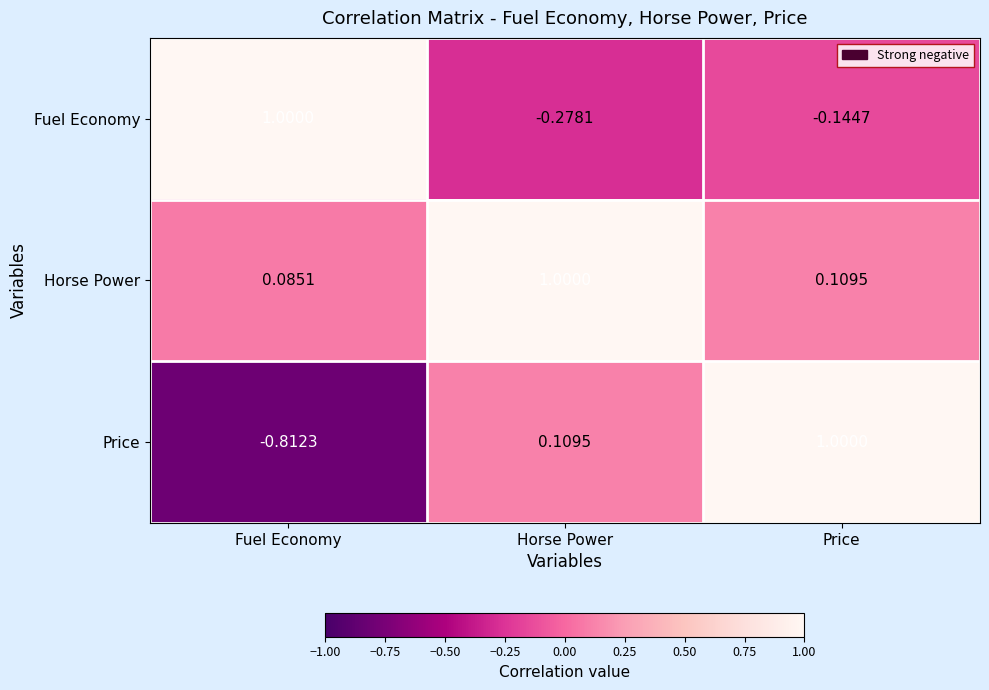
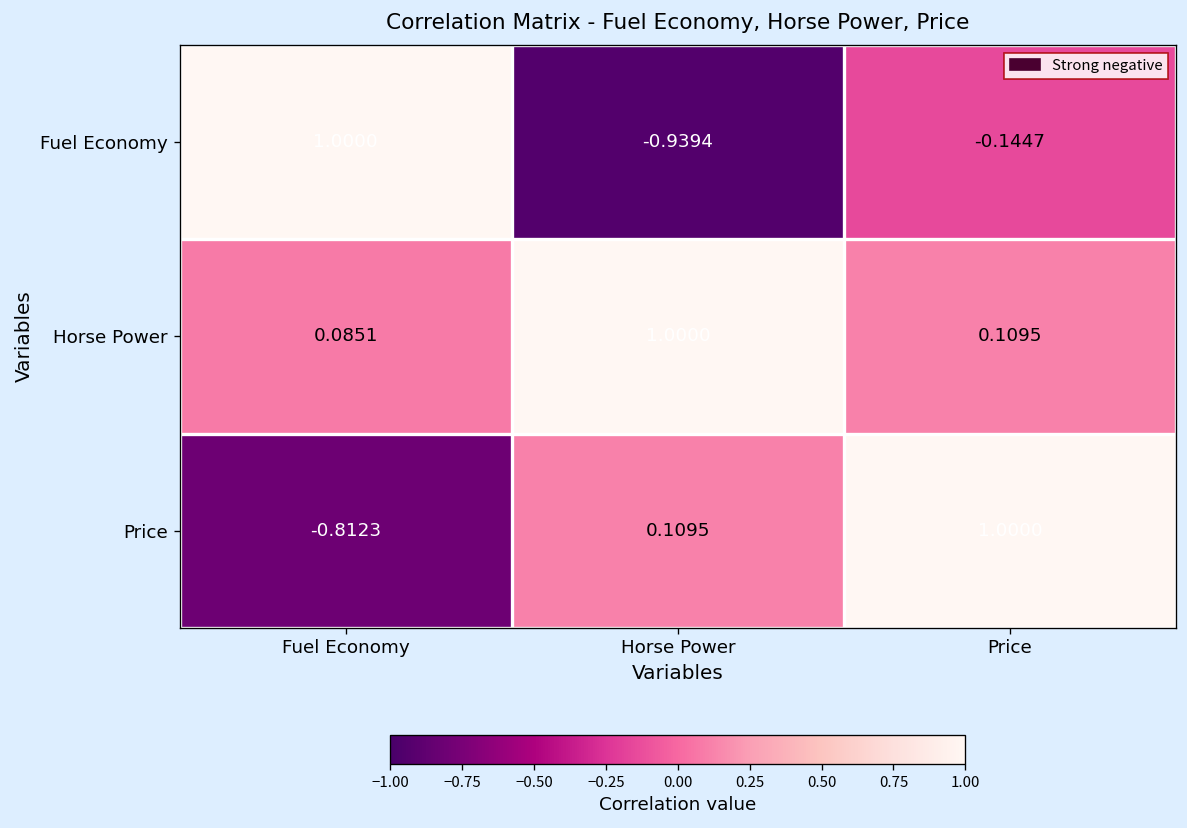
Fuel Economy, Horse Power: -0.2781 -> -0.9394
